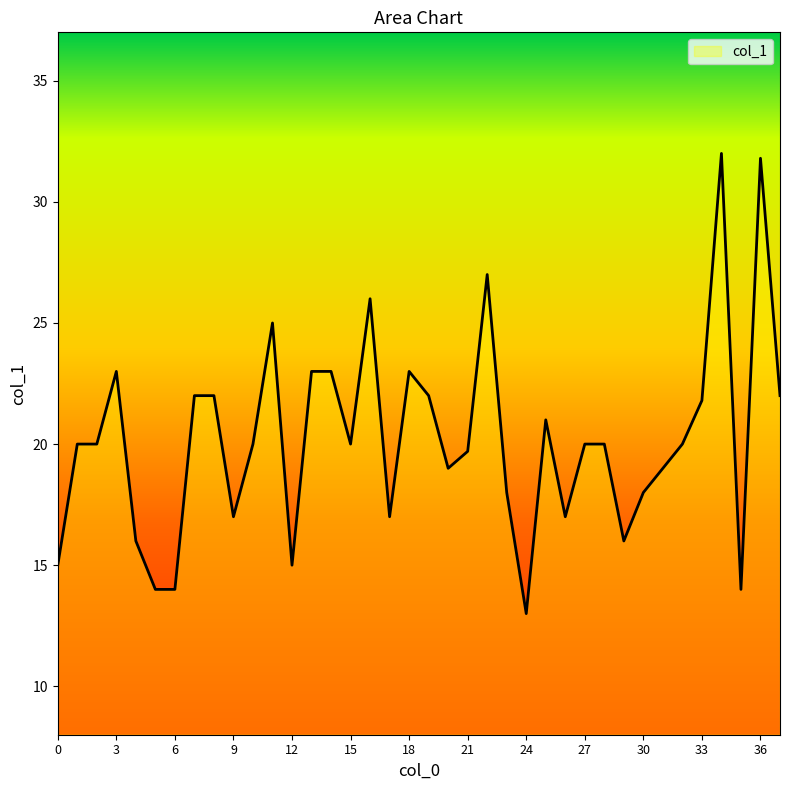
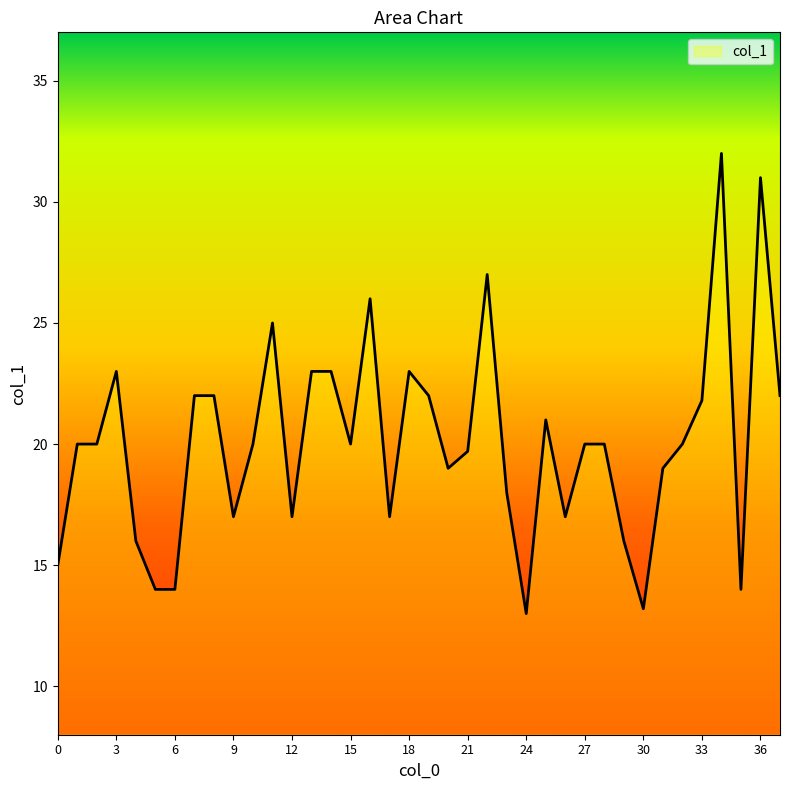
12: 15 -> 17
30: 18.0 -> 13.2
36: 31.8 -> 31.0
